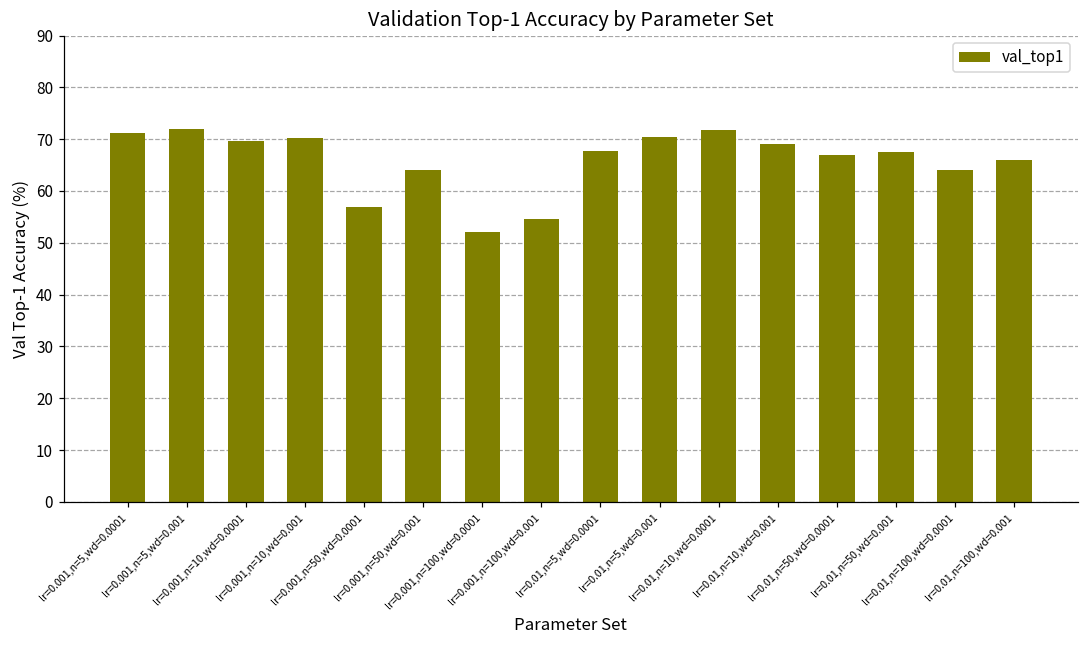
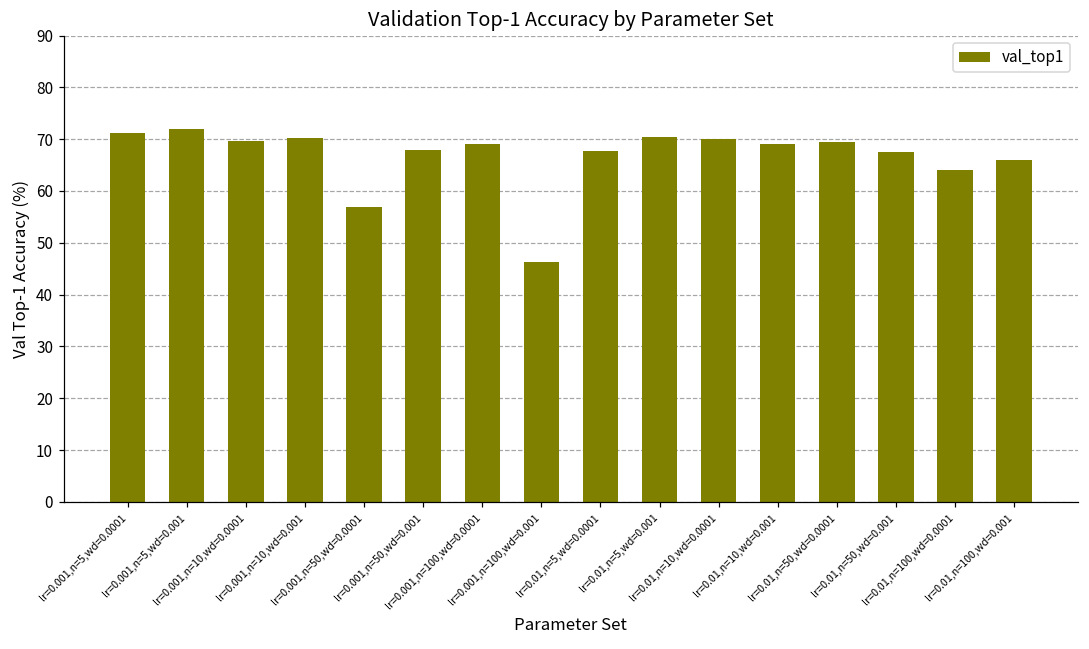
lr=0.001,n=50,wd=0.001: 64 -> 68
lr=0.001,n=100,wd=0.0001: 52 -> 69
lr=0.001,n=100,wd=0.001: 55 -> 46
lr=0.01,n=10,wd=0.0001: 72 -> 70
lr=0.01,n=50,wd=0.0001: 67 -> 70
